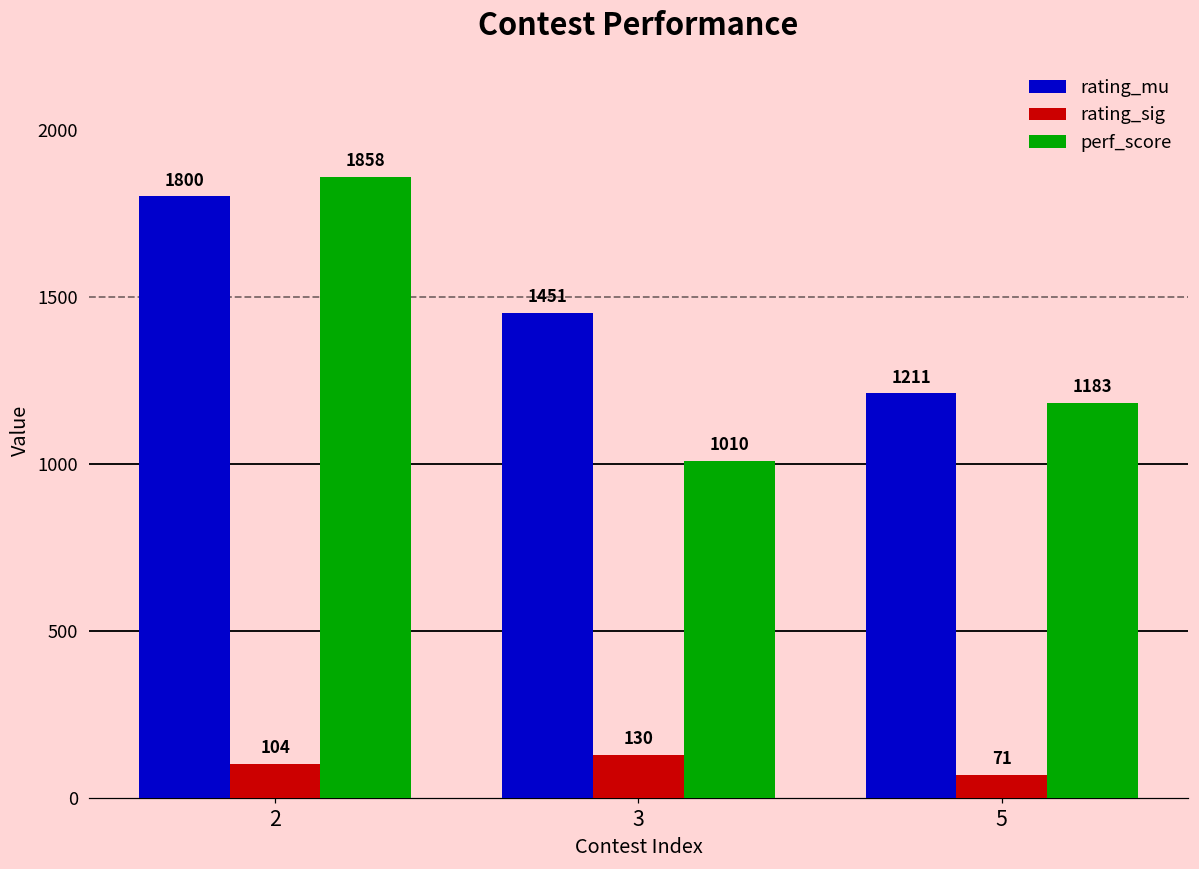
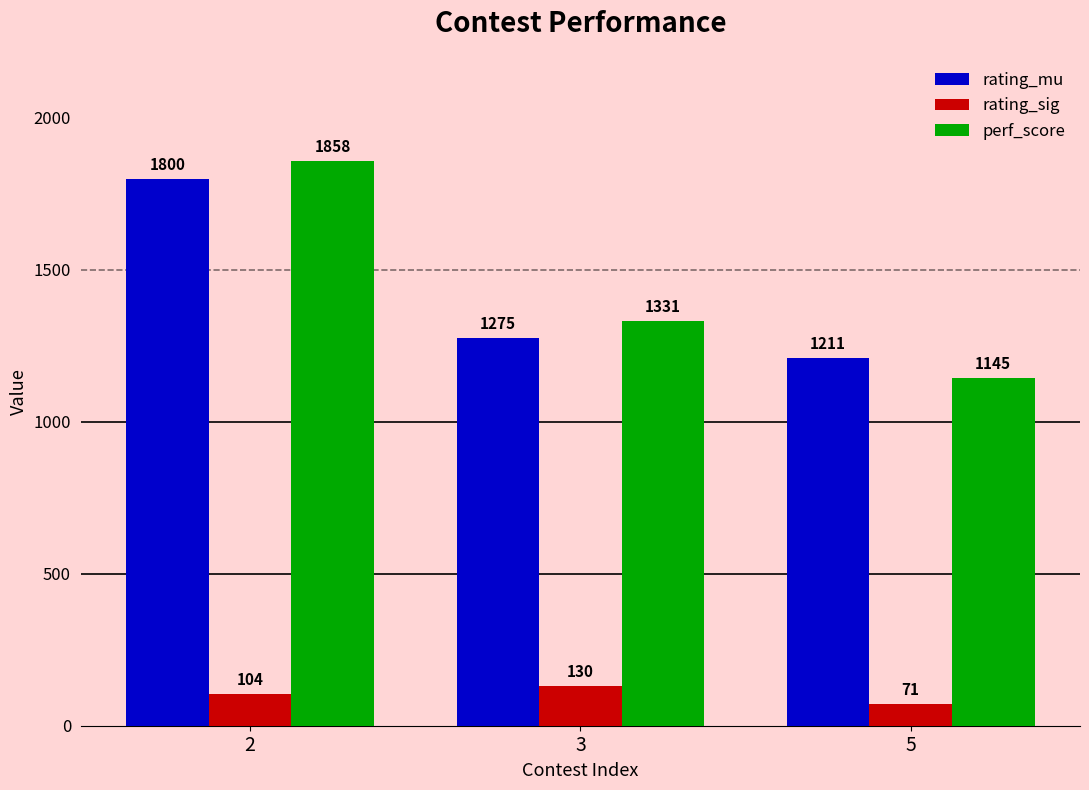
rating_mu, 3: 1451 -> 1275
perf_score, 3: 1010 -> 1331
perf_score, 5: 1183 -> 1145
